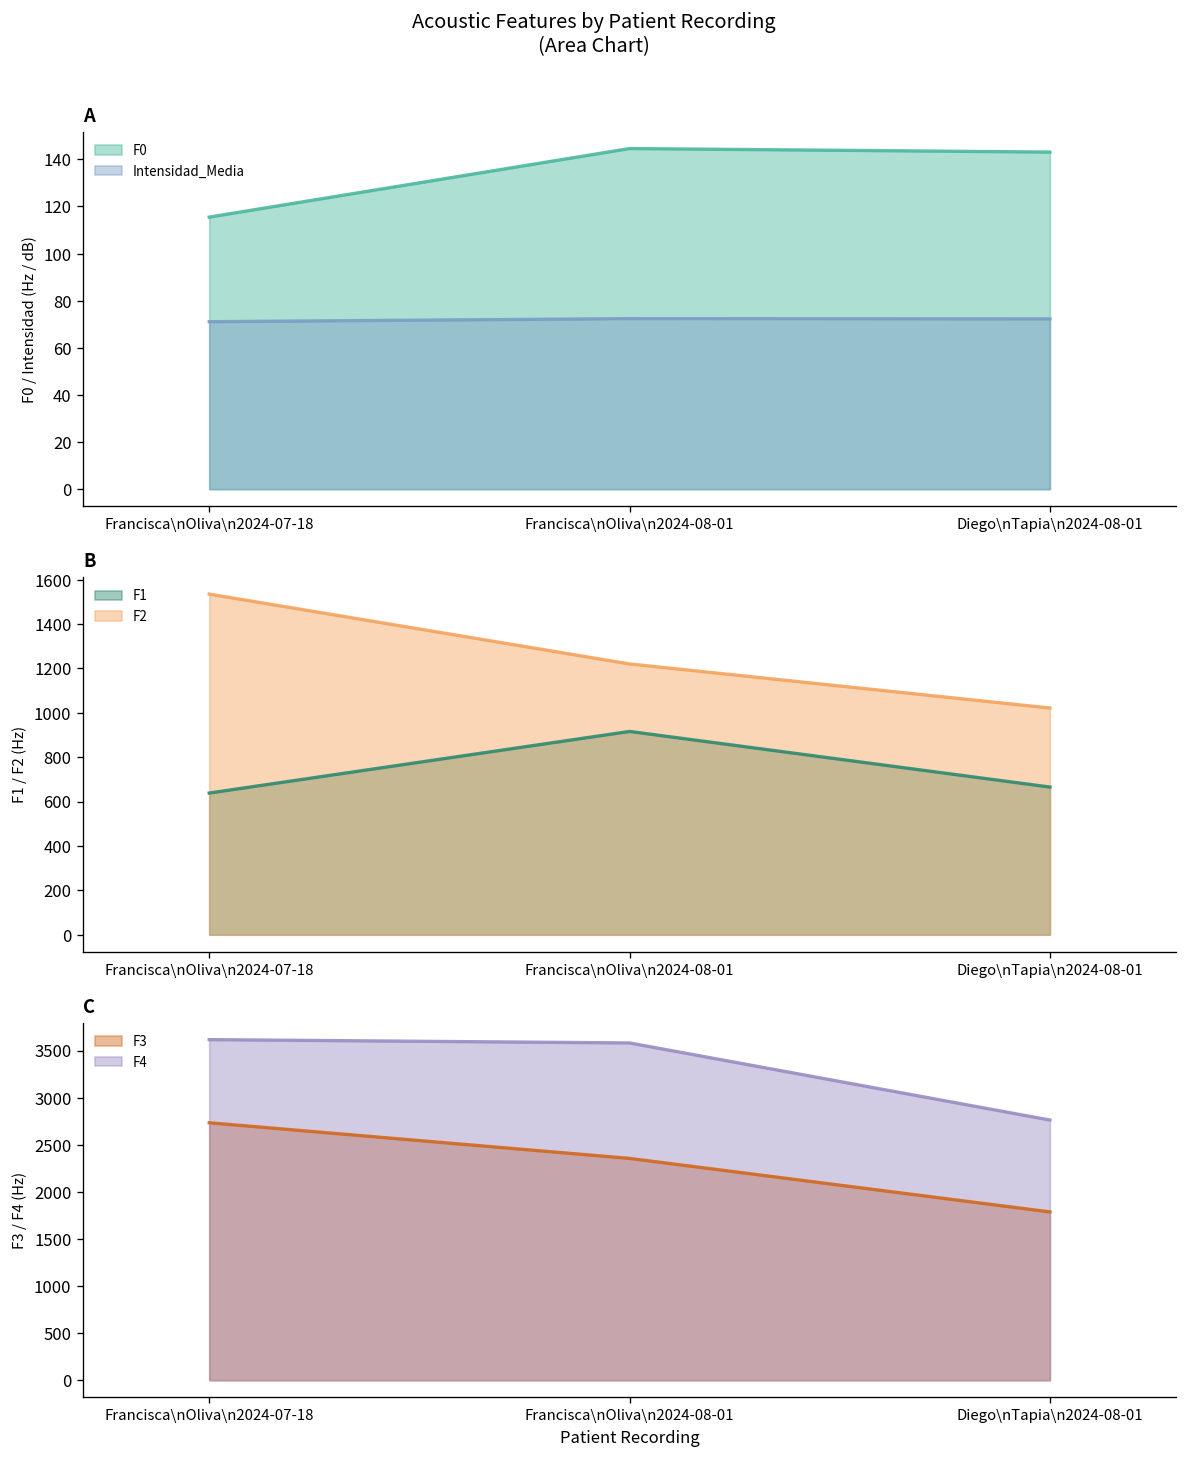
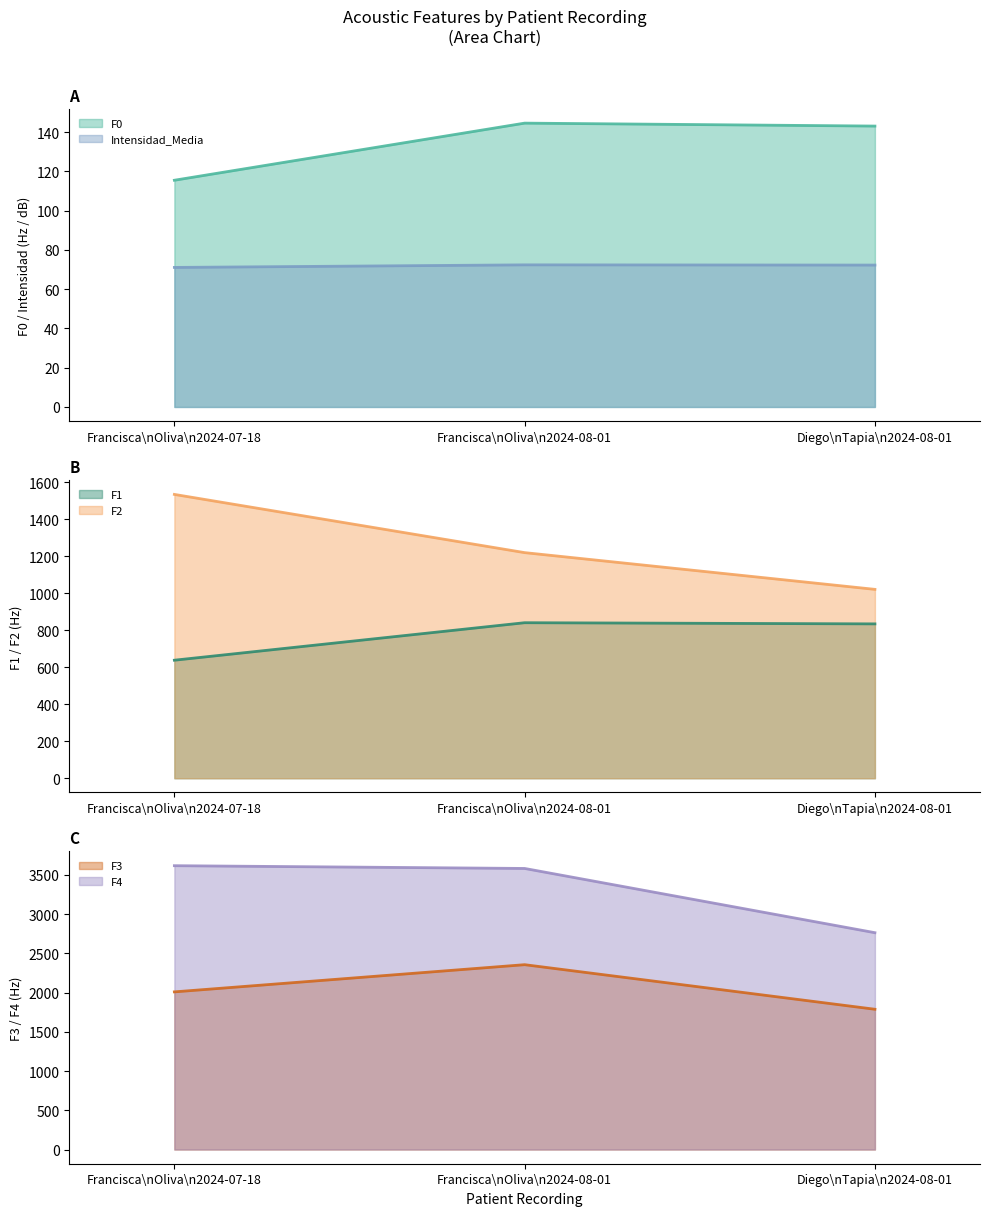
B, F1, Francisca\nOliva\n2024-08-01: 920 -> 840
B, F1, Diego\nTapia\n2024-08-01: 670 -> 840
C, F3, Francisca\nOliva\n2024-07-18: 2700 -> 2000
